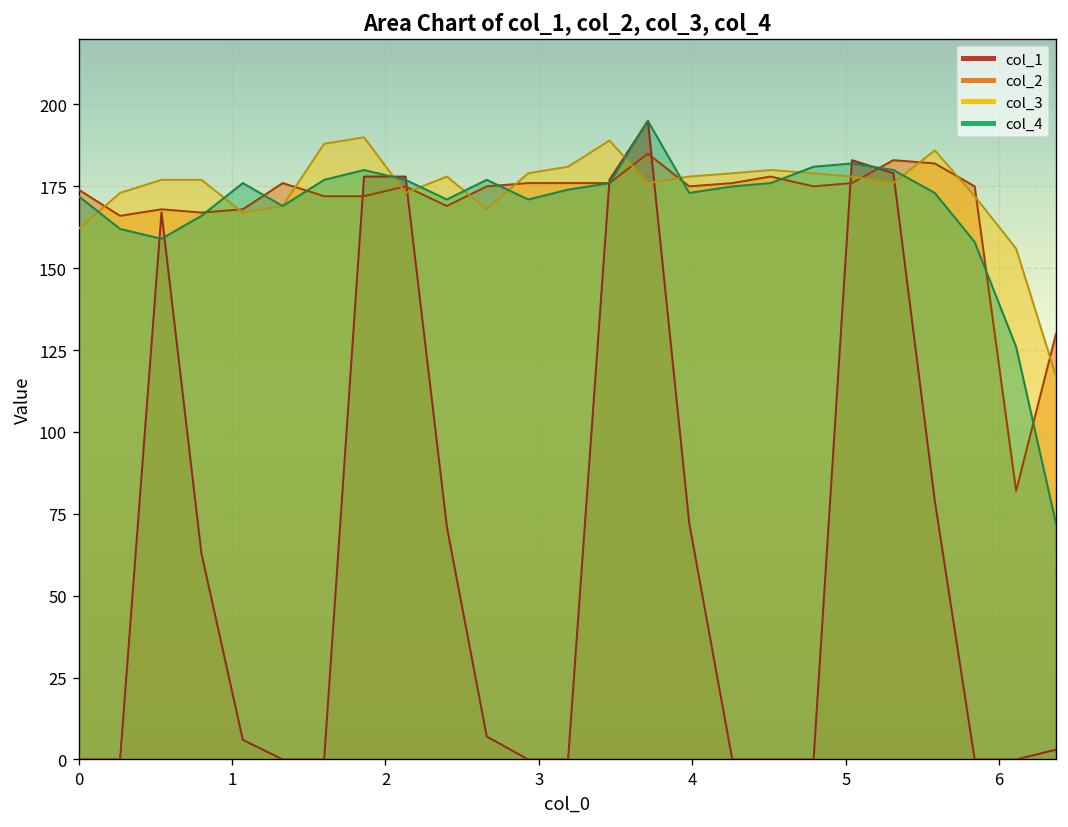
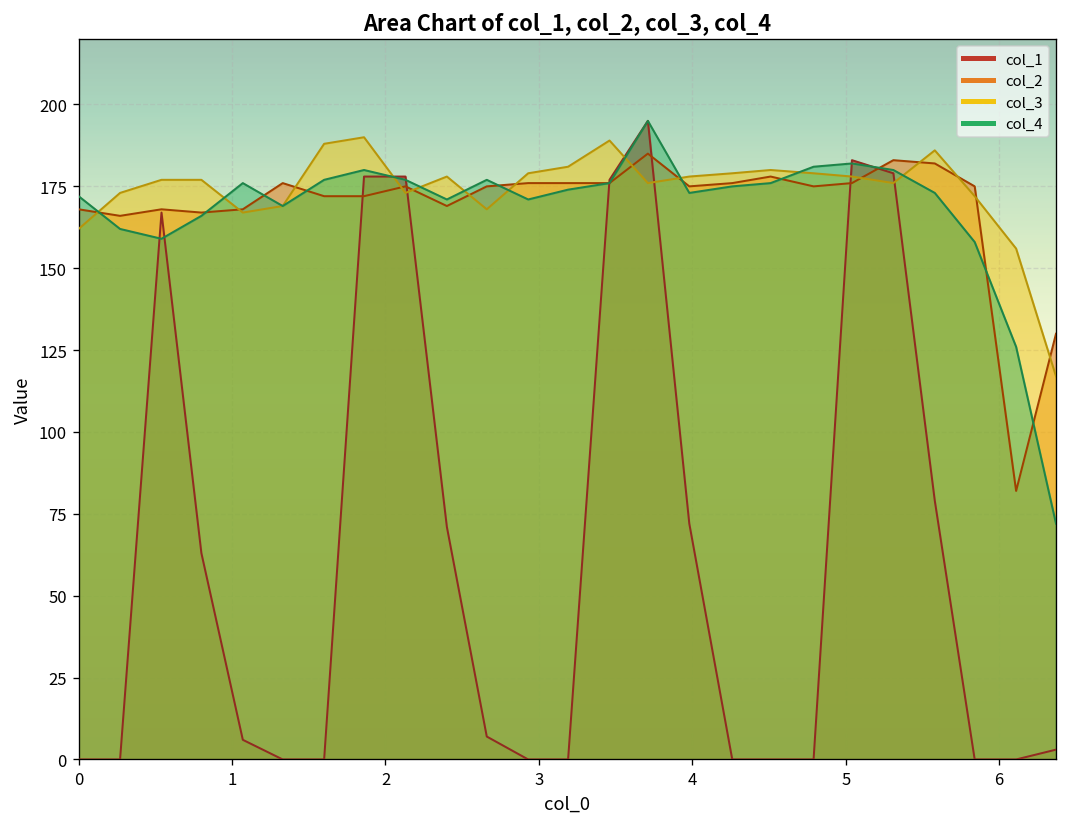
col_2, 0: 174 -> 168
